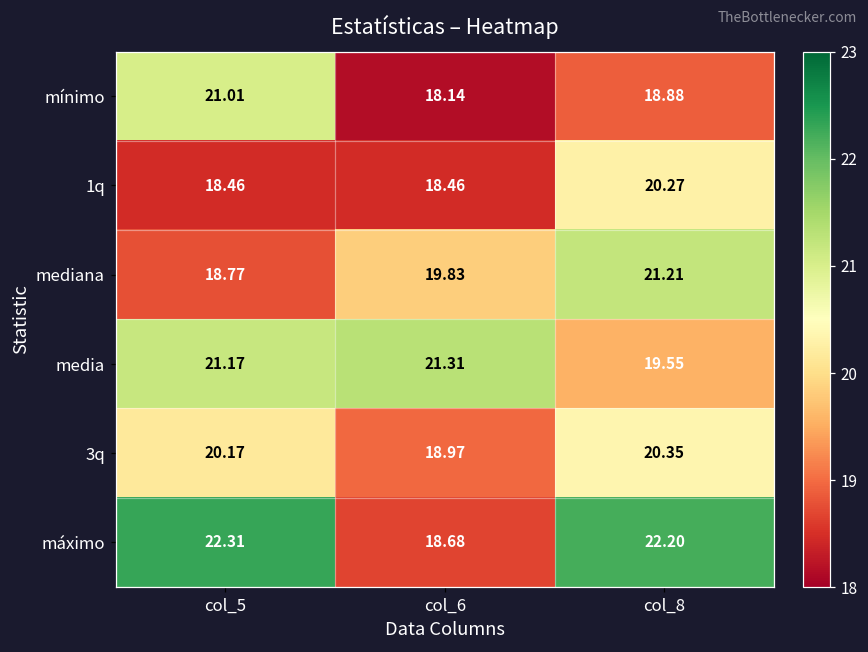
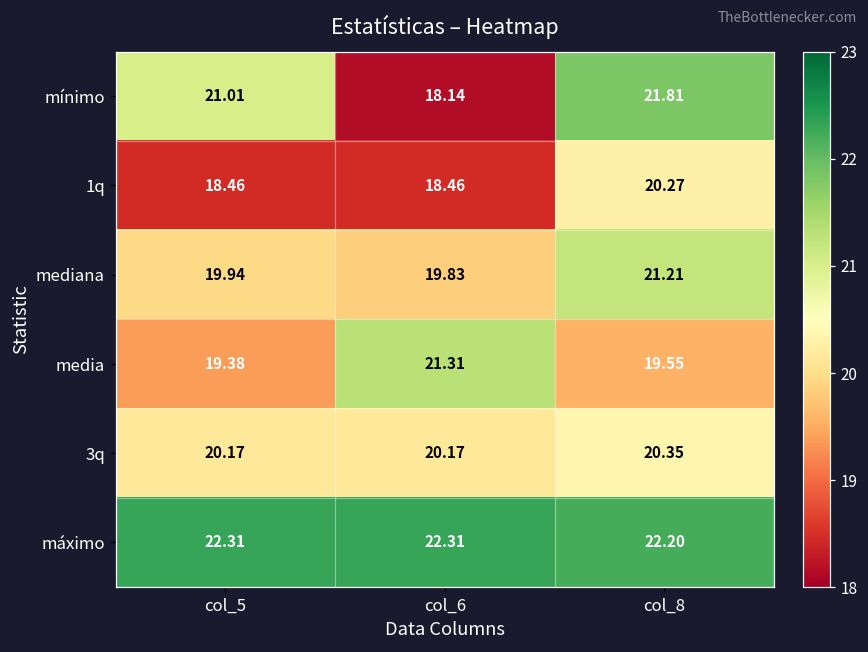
mínimo, col_8: 18.88 -> 21.81
mediana, col_5: 18.77 -> 19.94
media, col_5: 21.17 -> 19.38
3q, col_6: 18.97 -> 20.17
máximo, col_6: 18.68 -> 22.31
